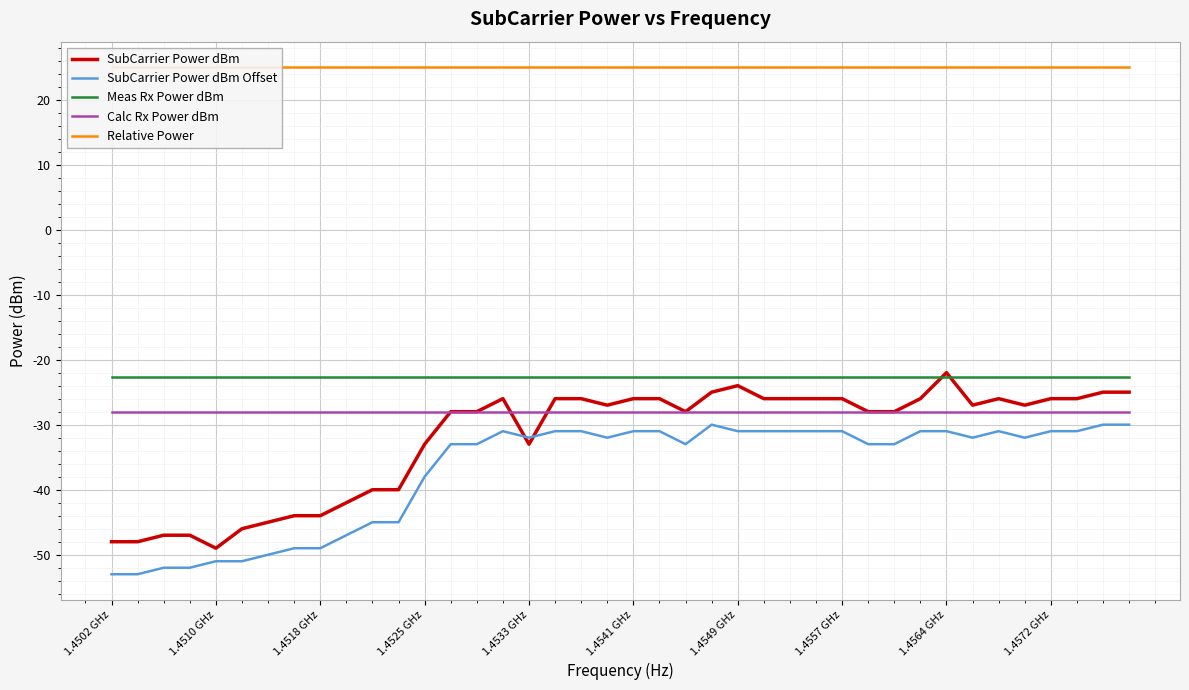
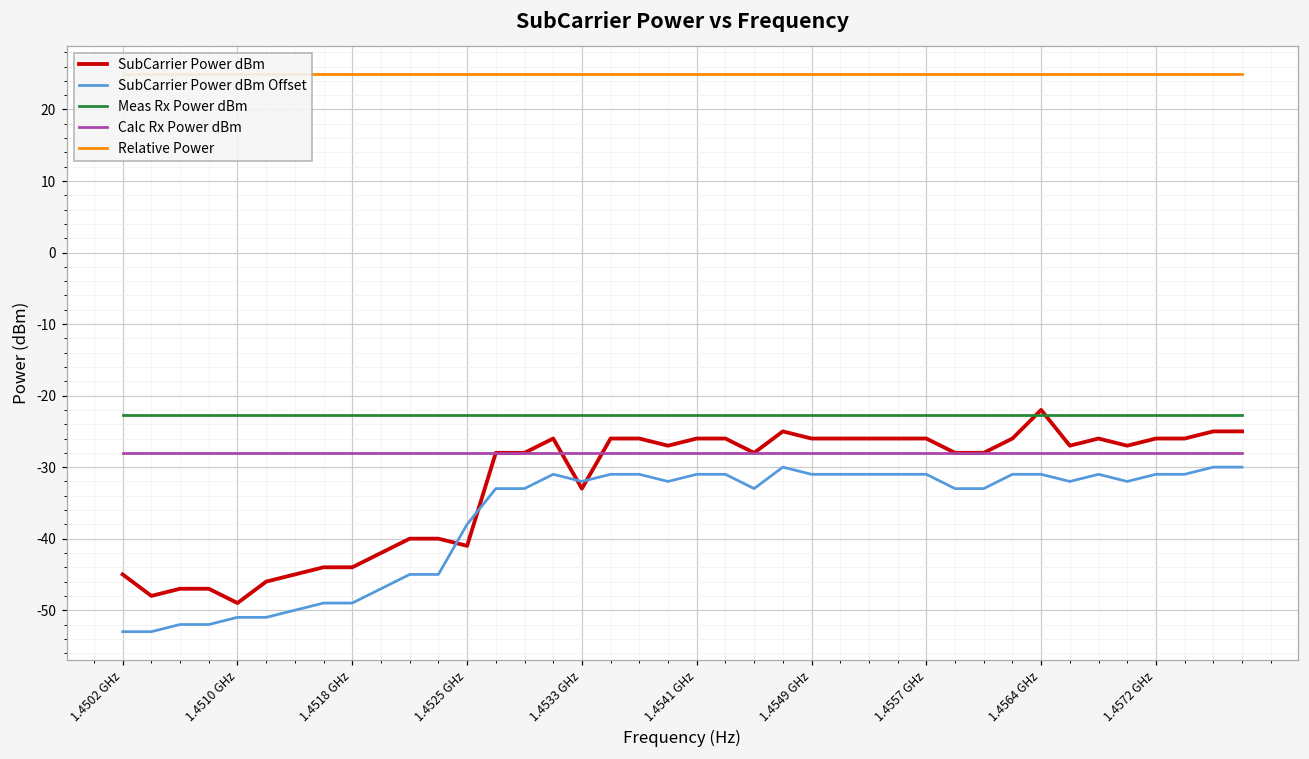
SubCarrier Power dBm, 1.4502 GHz: -48 -> -45
SubCarrier Power dBm, 1.4525 GHz: -33 -> -41
SubCarrier Power dBm, 1.4549 GHz: -24 -> -26
